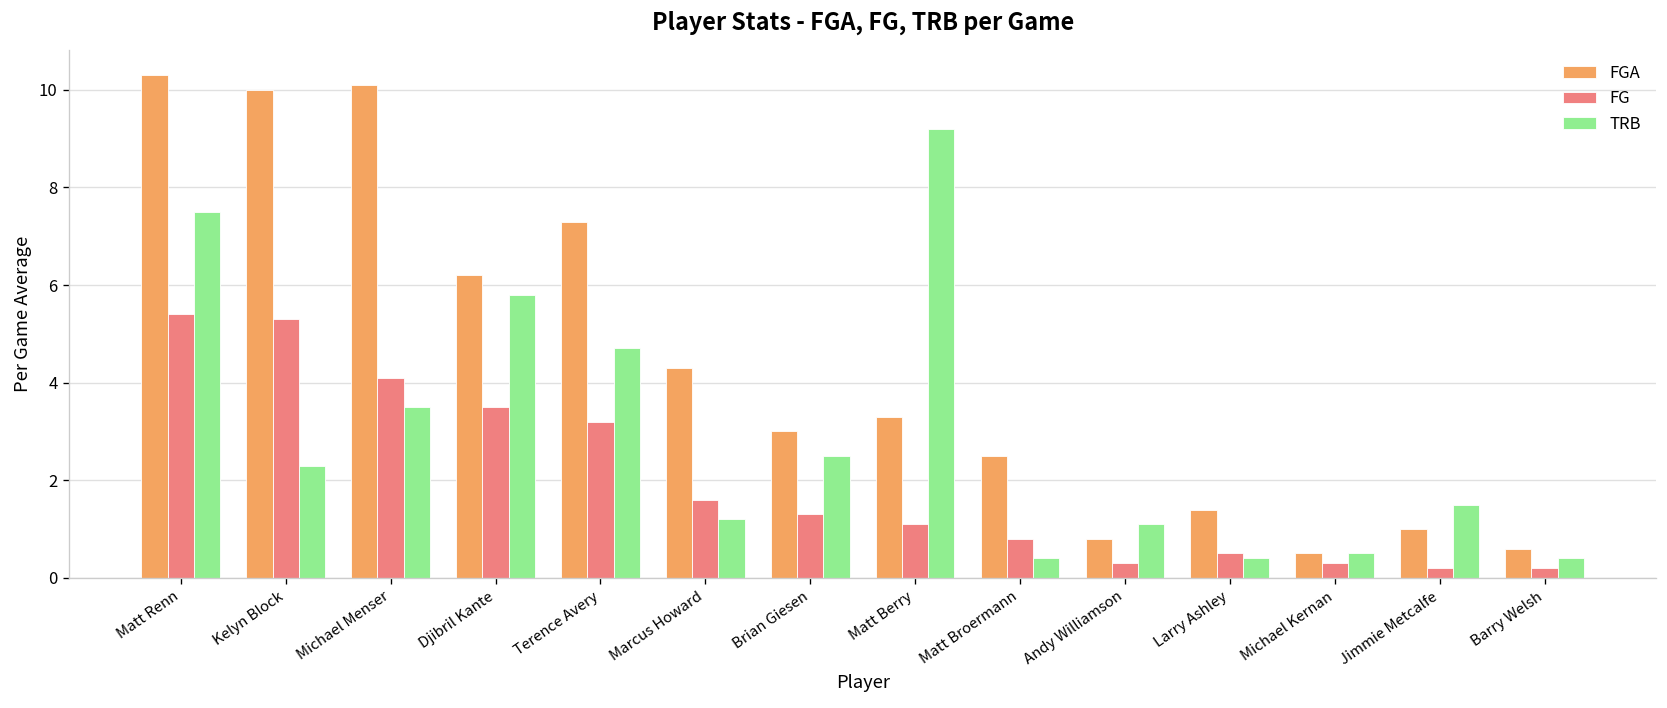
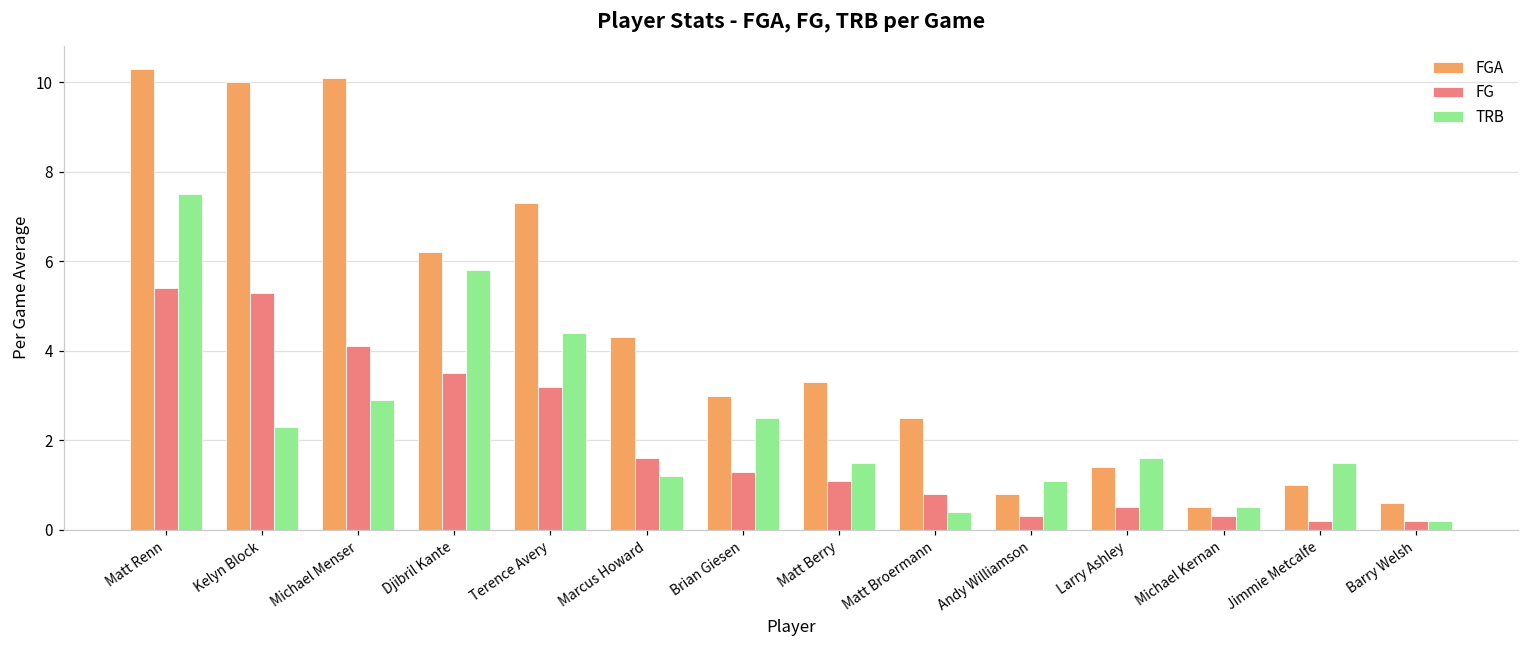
TRB, Michael Menser: 3.5 -> 2.9
TRB, Terence Avery: 4.7 -> 4.4
TRB, Matt Berry: 9.2 -> 1.5
TRB, Larry Ashley: 0.4 -> 1.6
TRB, Barry Welsh: 0.4 -> 0.2
